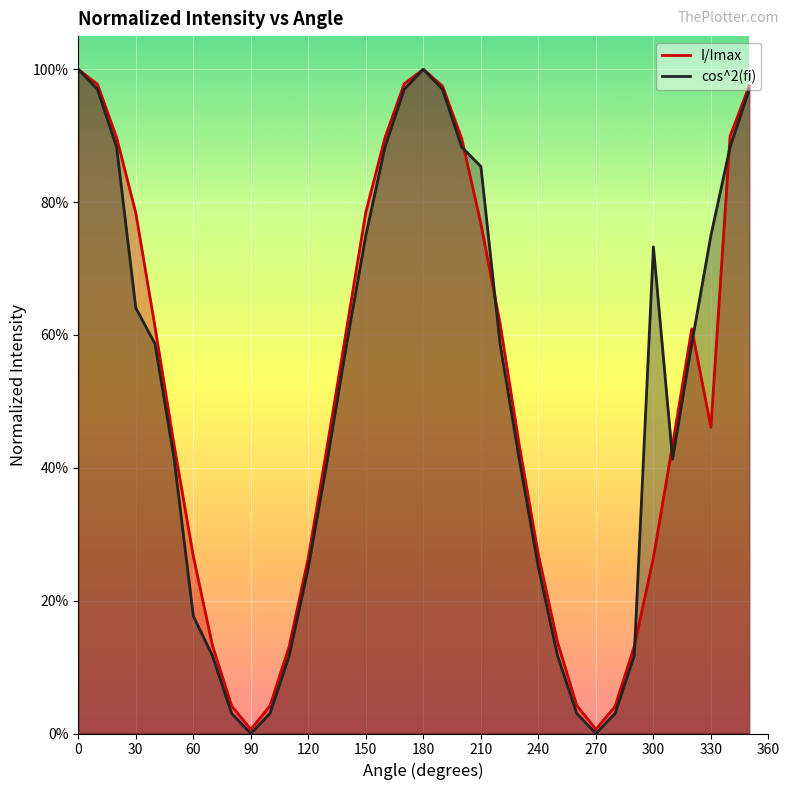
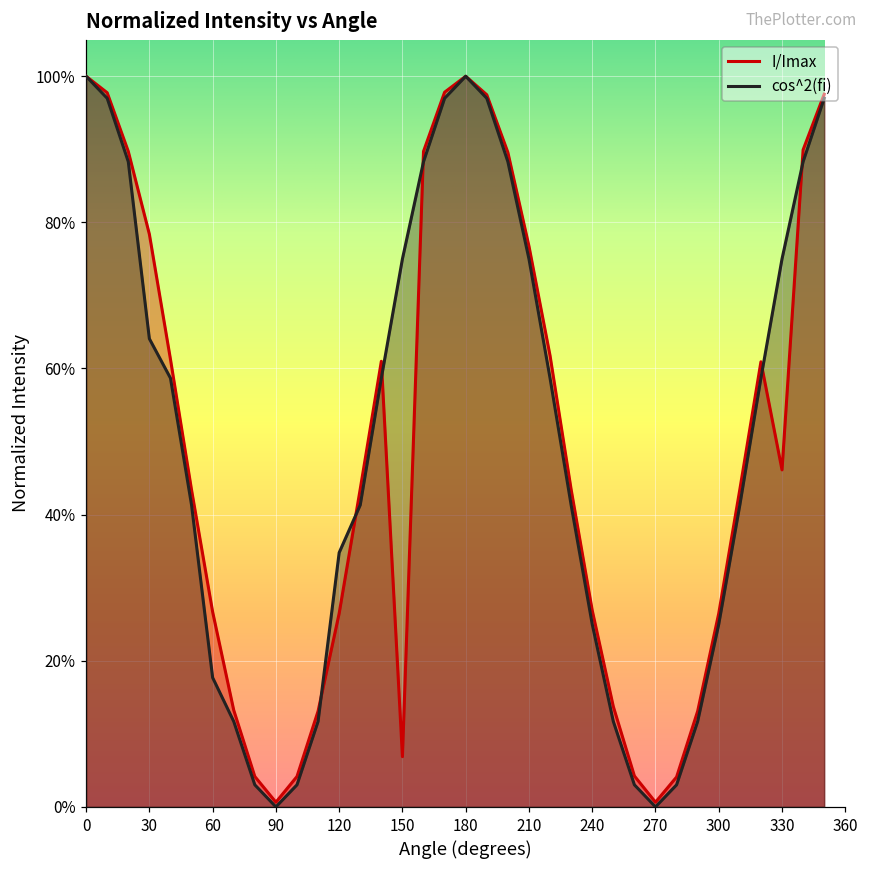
cos^2(fi), 120: 25% -> 35%
I/Imax, 150: 79% -> 7%
cos^2(fi), 210: 85% -> 75%
cos^2(fi), 300: 73% -> 25%
